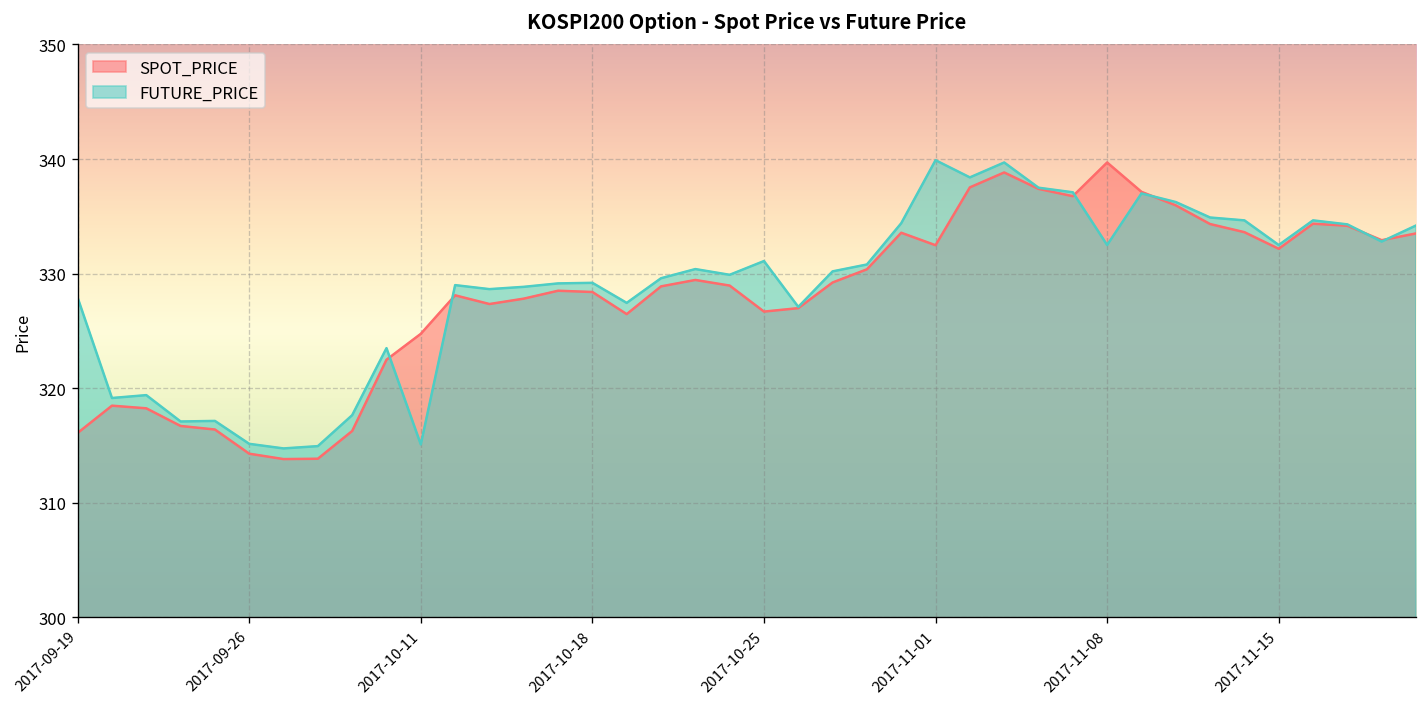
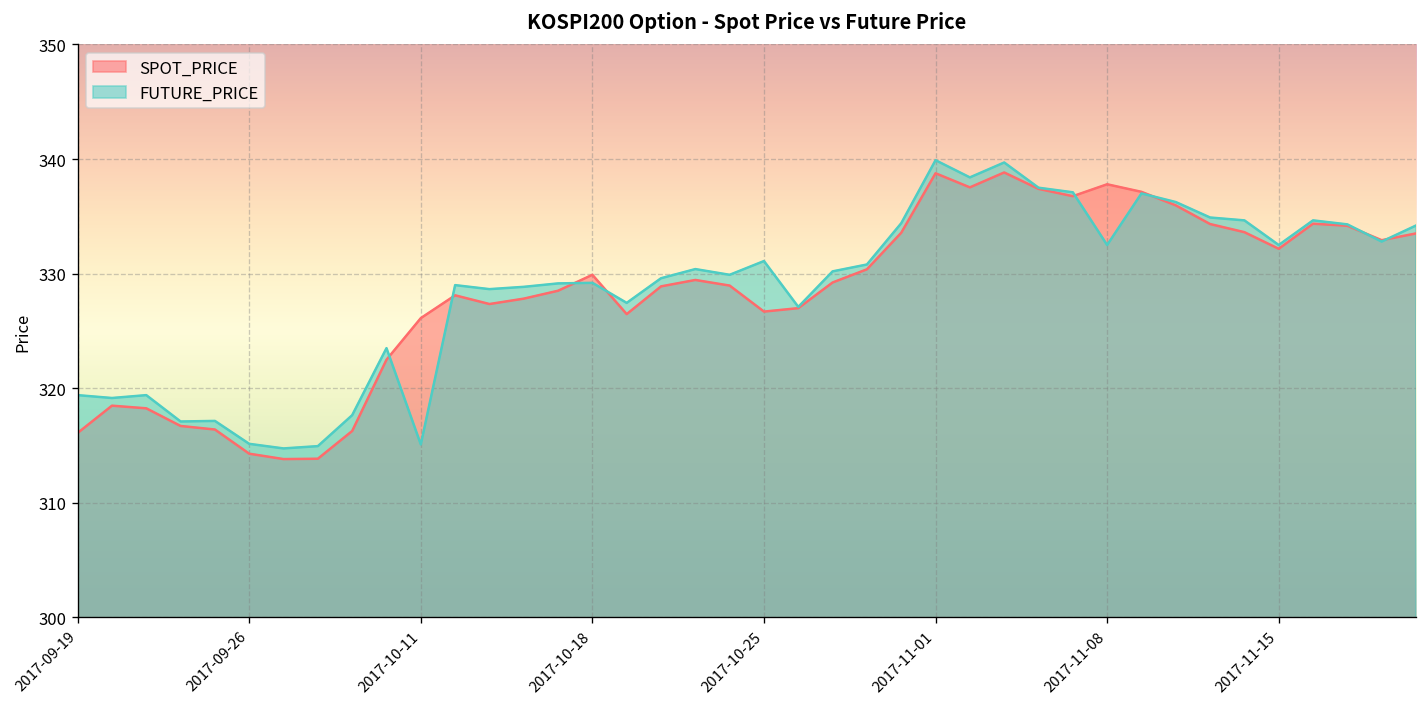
FUTURE_PRICE, 2017-09-19: 328 -> 319
SPOT_PRICE, 2017-10-11: 325 -> 326
SPOT_PRICE, 2017-10-18: 328 -> 330
SPOT_PRICE, 2017-11-01: 332 -> 339
SPOT_PRICE, 2017-11-08: 340 -> 338
